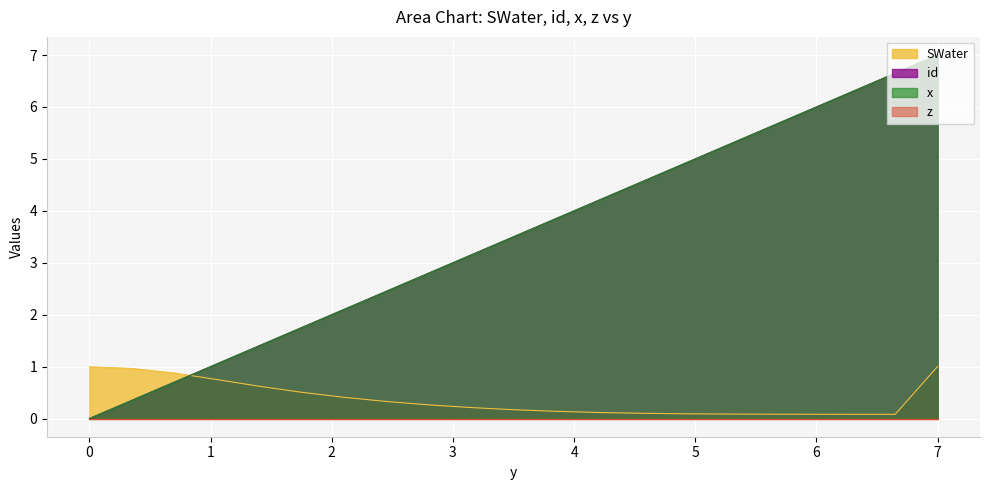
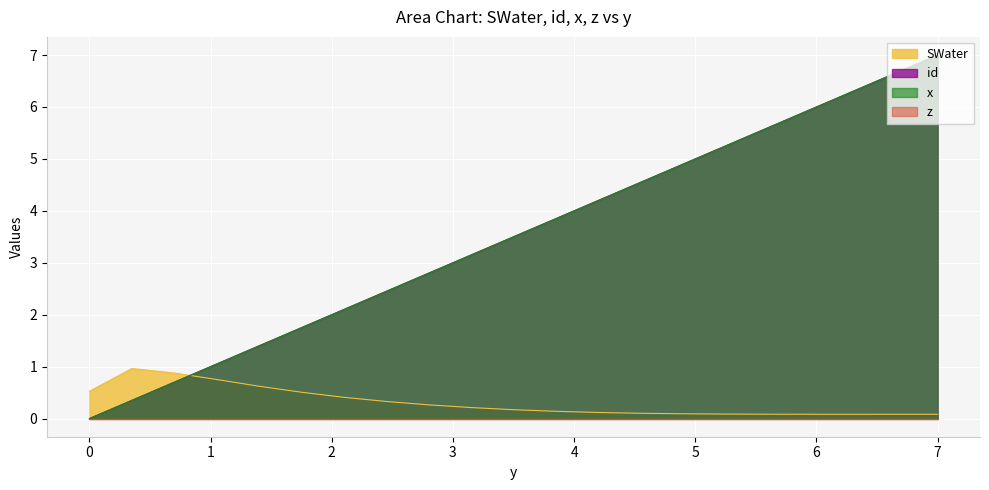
SWater, 0: 1.0 -> 0.5
SWater, 7: 1.0 -> 0.1
